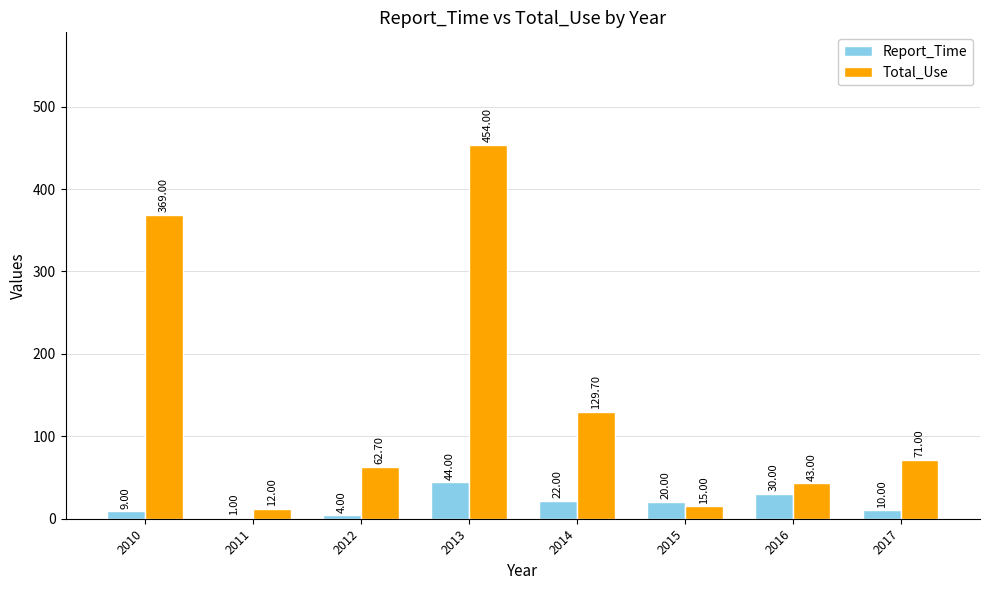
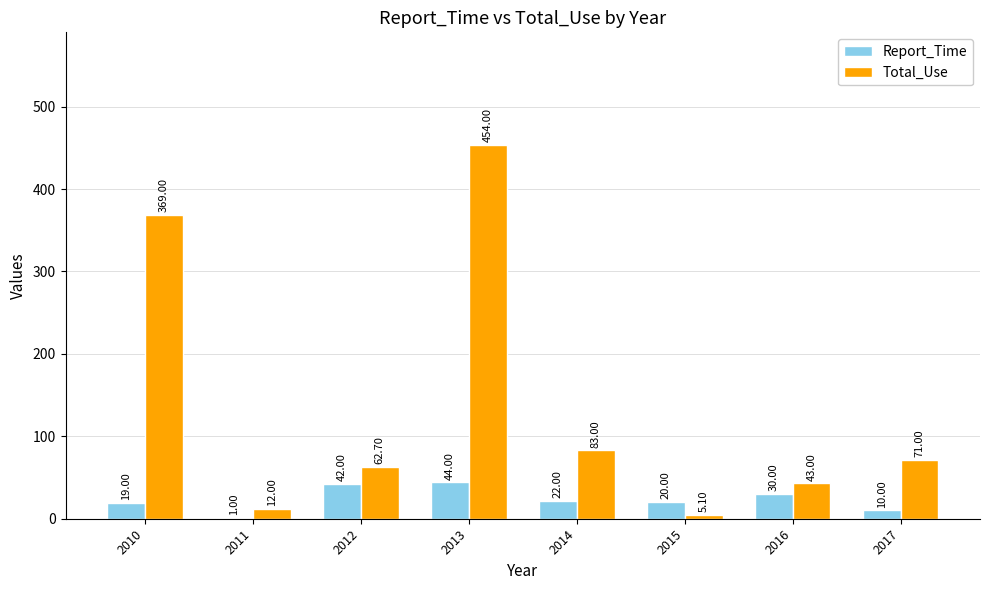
Report_Time, 2010: 9.00 -> 19.00
Report_Time, 2012: 4.00 -> 42.00
Total_Use, 2014: 129.70 -> 83.00
Total_Use, 2015: 15.00 -> 5.10
